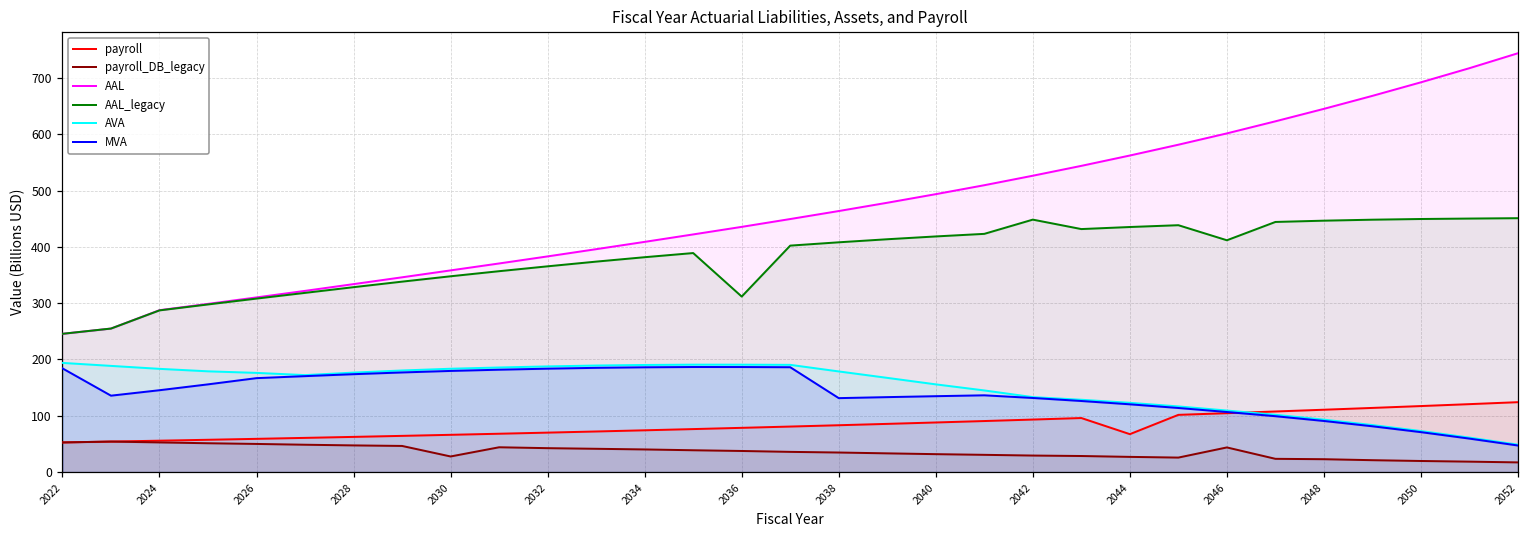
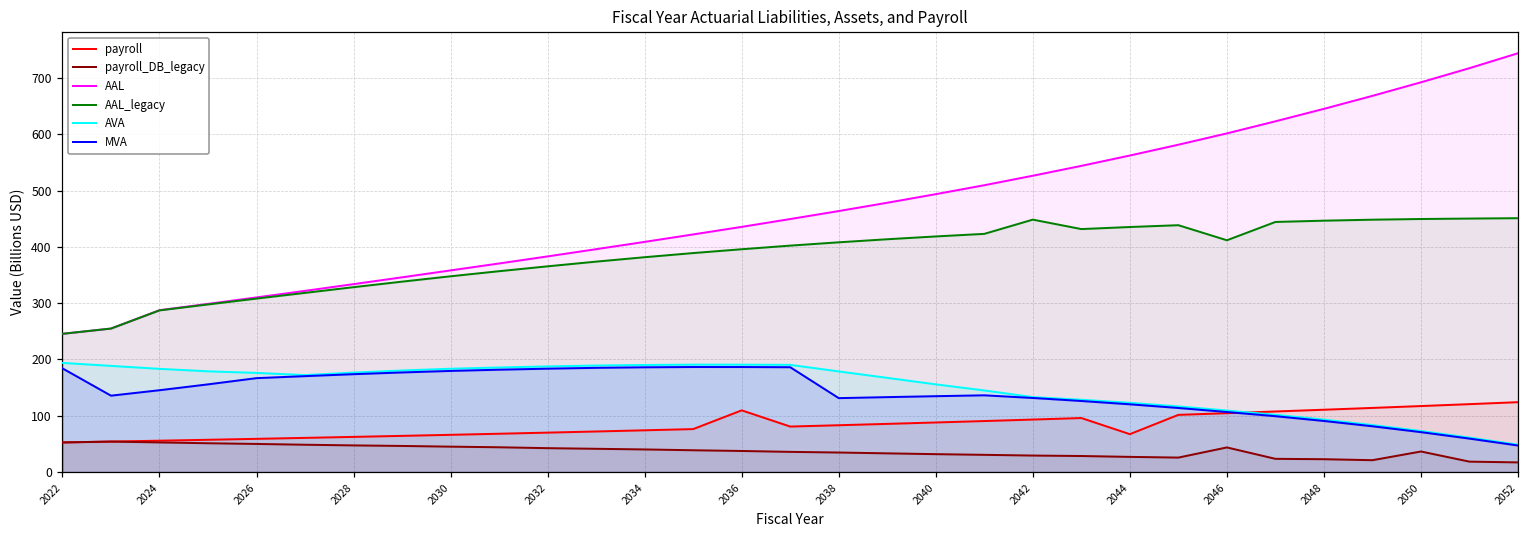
payroll_DB_legacy, 2030: 30 -> 50
payroll, 2036: 80 -> 110
AAL_legacy, 2036: 310 -> 400
payroll_DB_legacy, 2050: 20 -> 40
